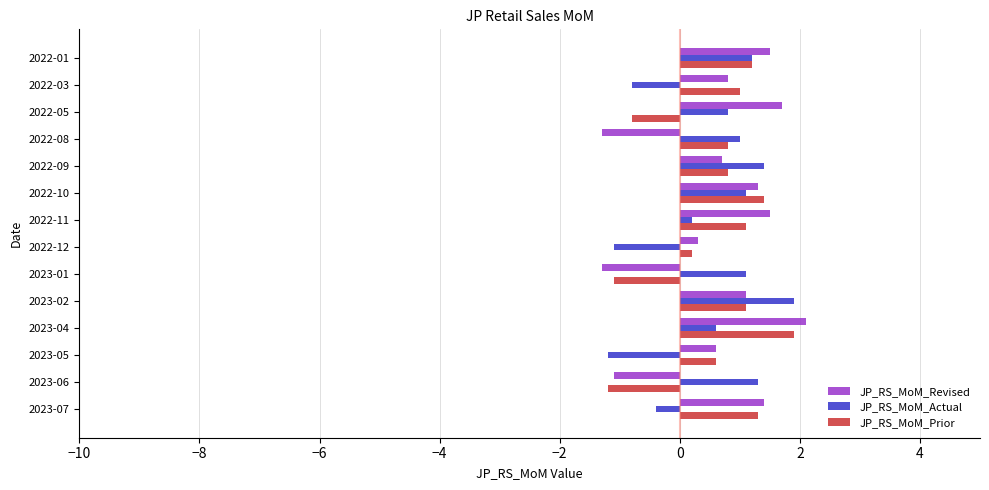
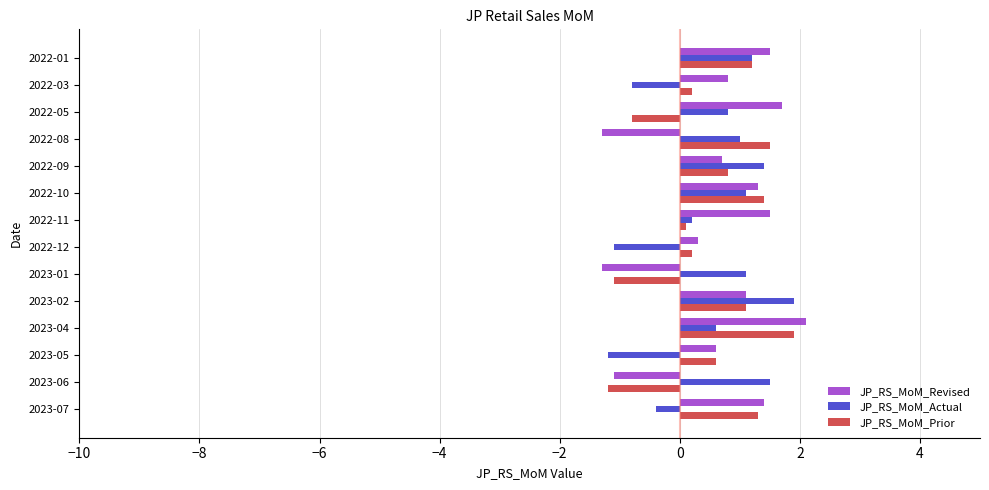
JP_RS_MoM_Prior, 2022-03: 1.0 -> 0.2
JP_RS_MoM_Prior, 2022-08: 0.8 -> 1.5
JP_RS_MoM_Prior, 2022-11: 1.1 -> 0.1
JP_RS_MoM_Actual, 2023-06: 1.3 -> 1.5
